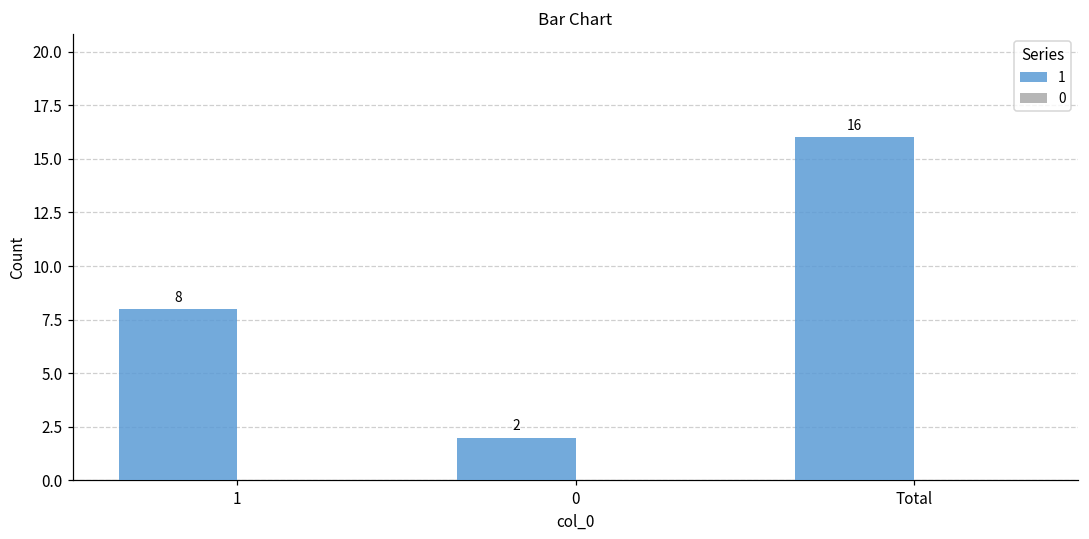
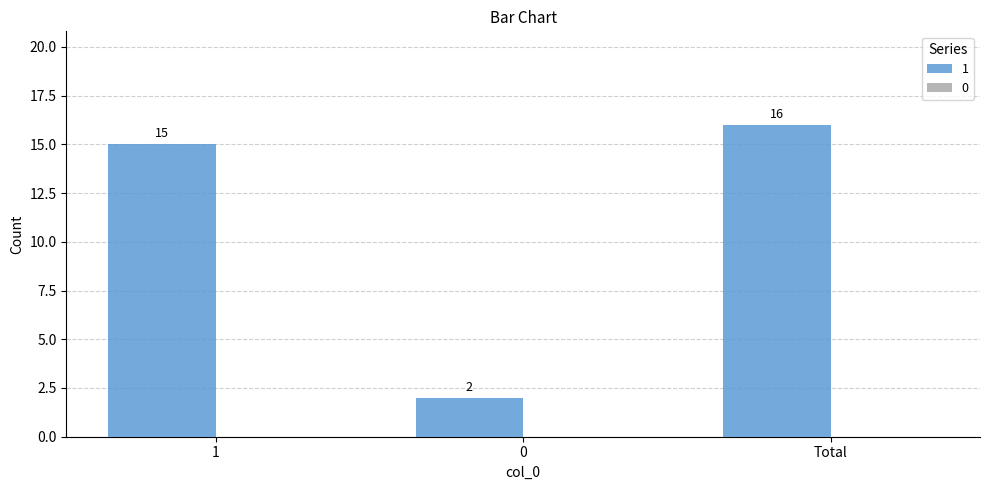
1, 1: 8 -> 15
